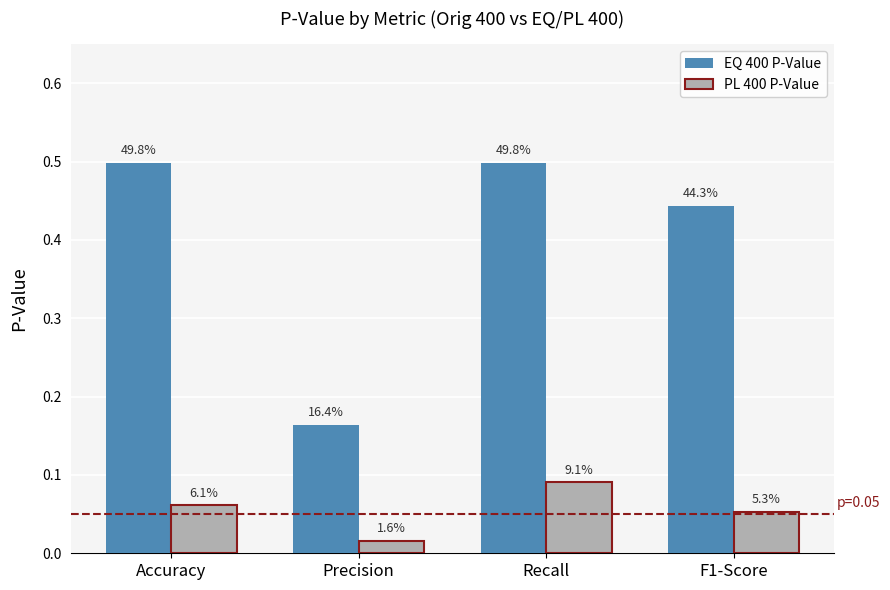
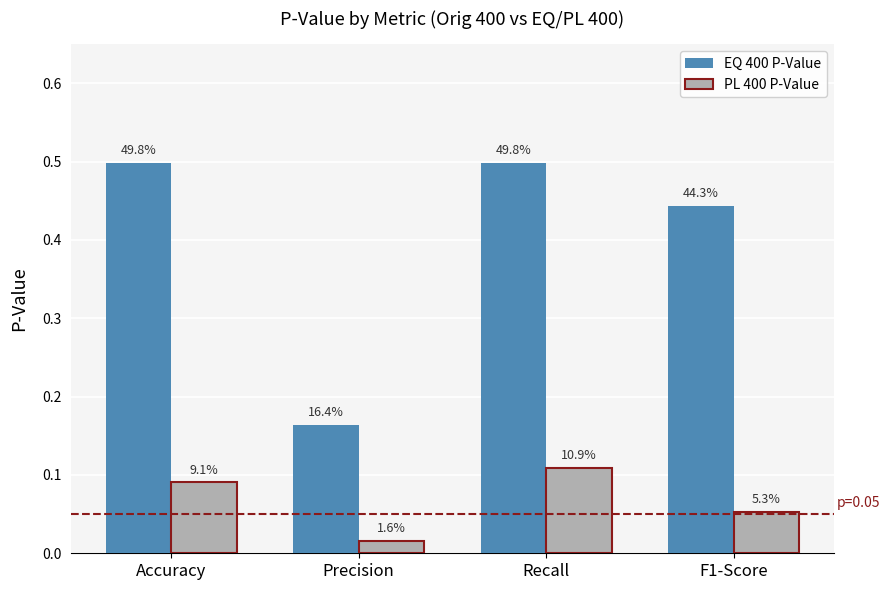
PL 400 P-Value, Accuracy: 6.1% -> 9.1%
PL 400 P-Value, Recall: 9.1% -> 10.9%
